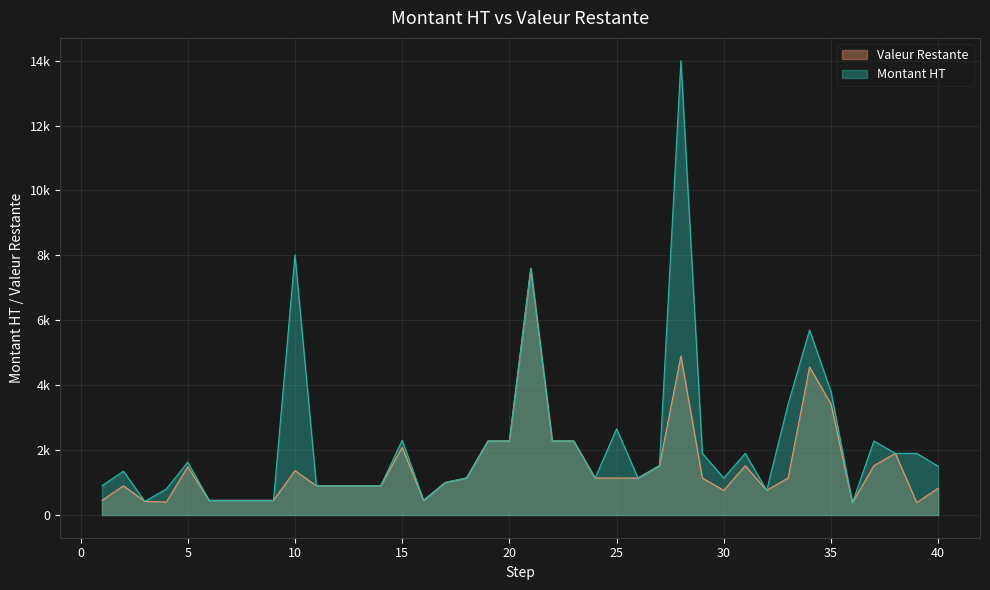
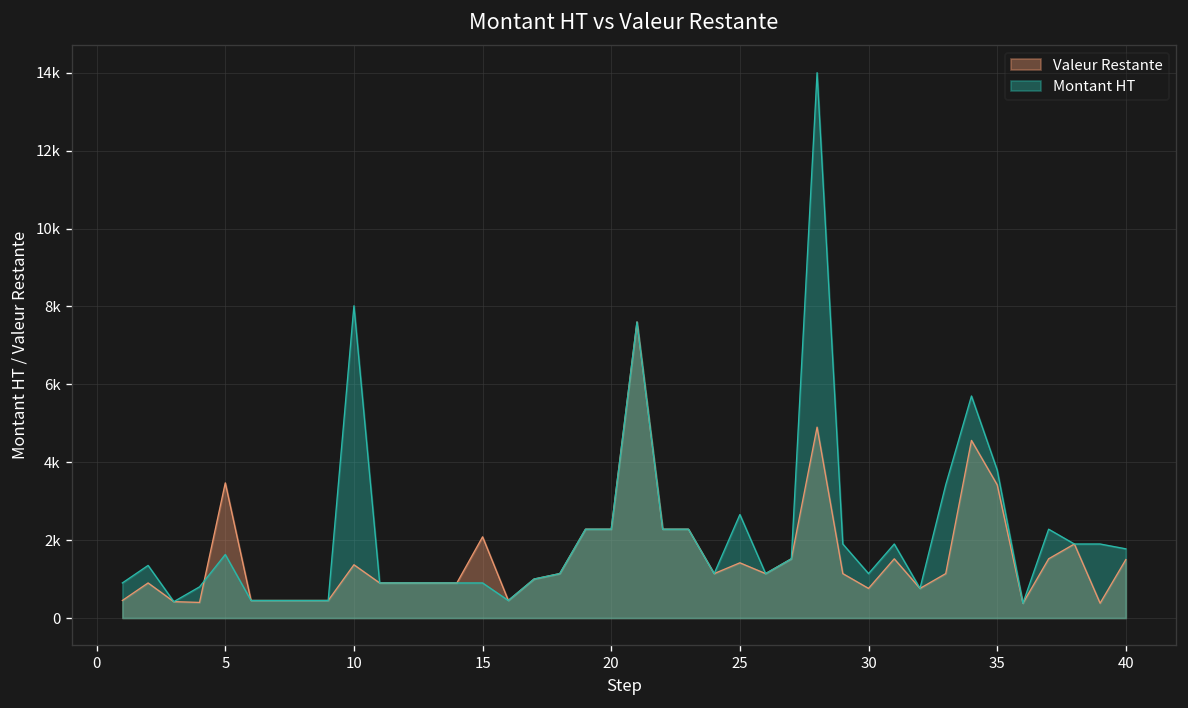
Valeur Restante, 5: 1500 -> 3500
Montant HT, 15: 2300 -> 900
Valeur Restante, 25: 1100 -> 1400
Valeur Restante, 40: 800 -> 1500
Montant HT, 40: 1500 -> 1800
